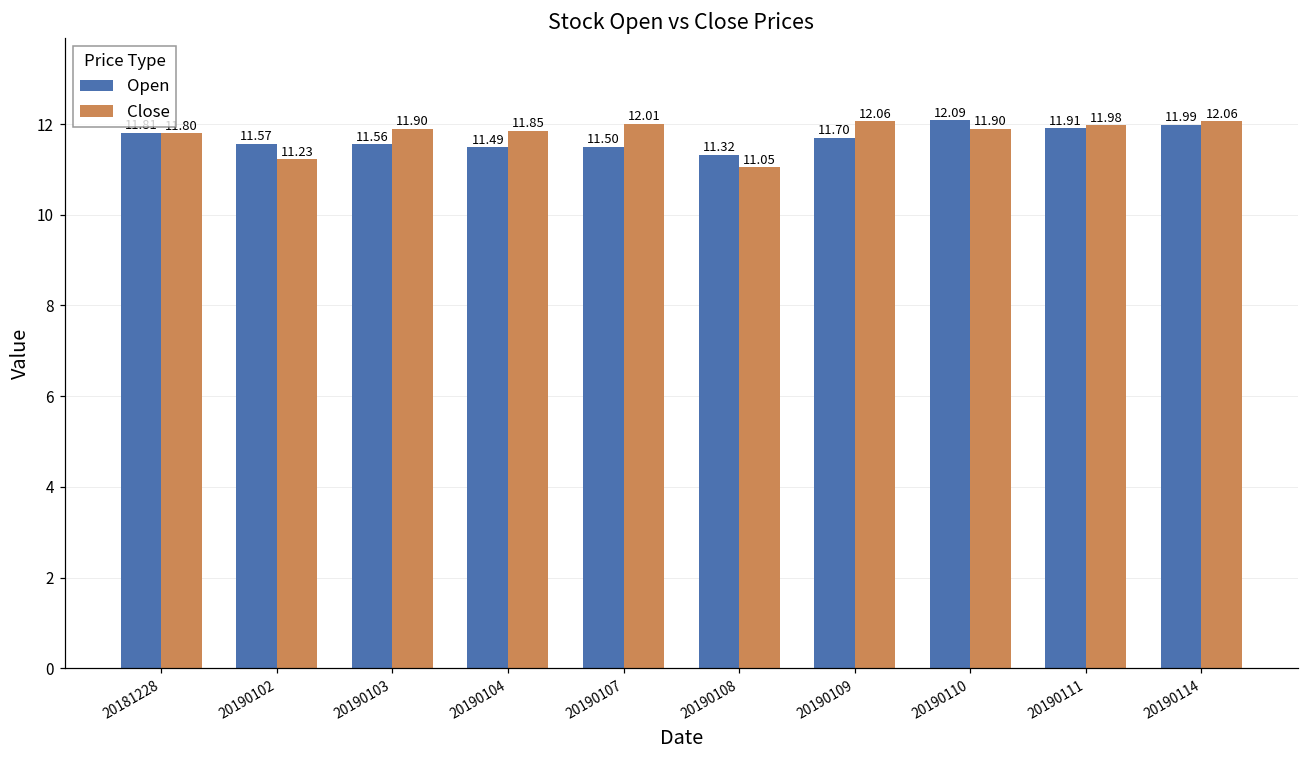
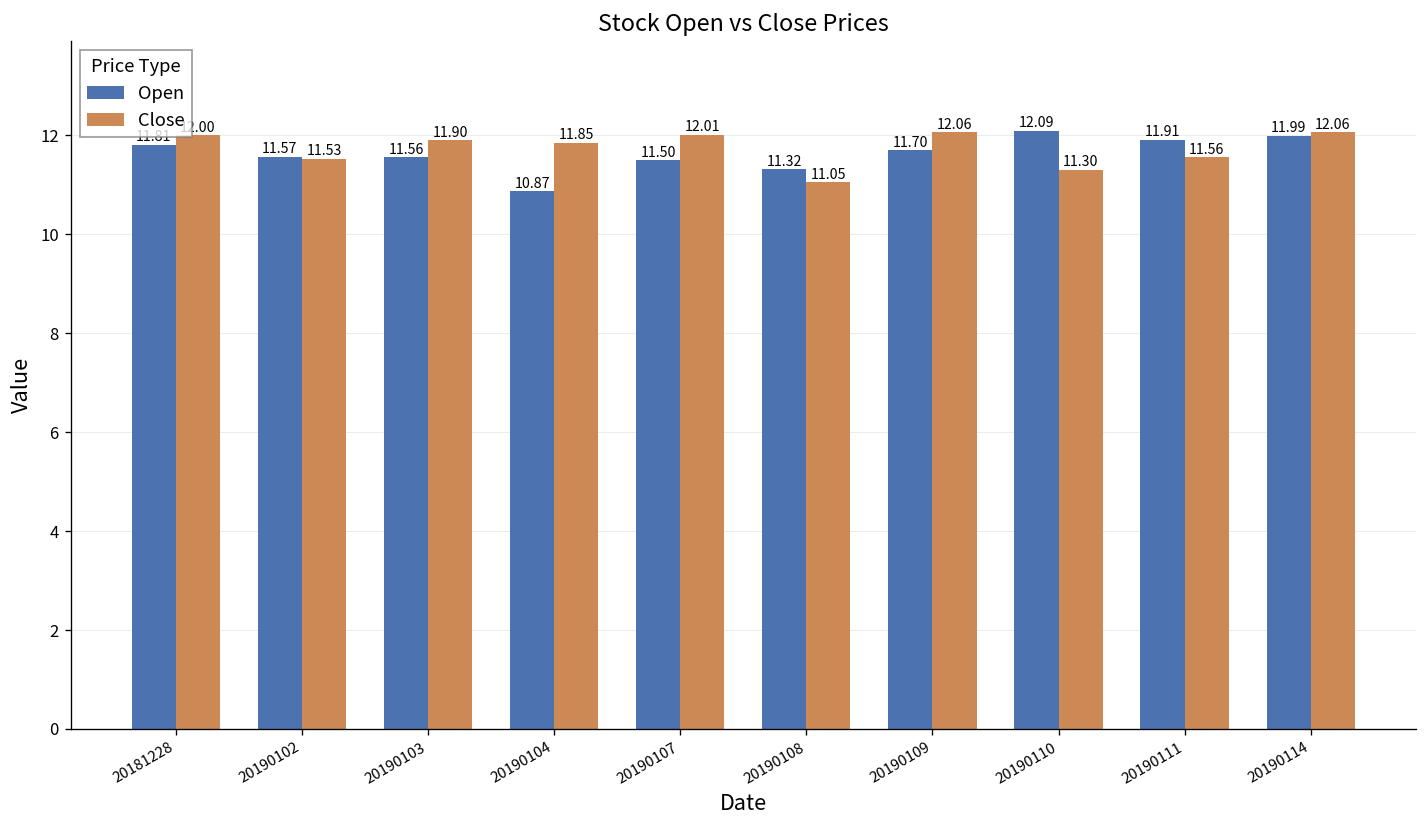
Close, 20181228: 11.8 -> 12.0
Close, 20190102: 11.23 -> 11.53
Open, 20190104: 11.49 -> 10.87
Close, 20190110: 11.90 -> 11.30
Close, 20190111: 11.98 -> 11.56
